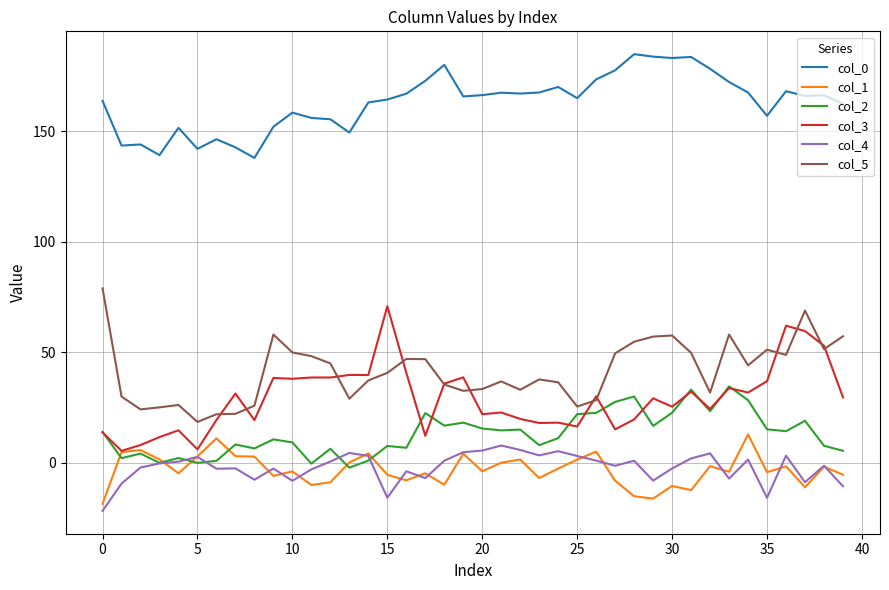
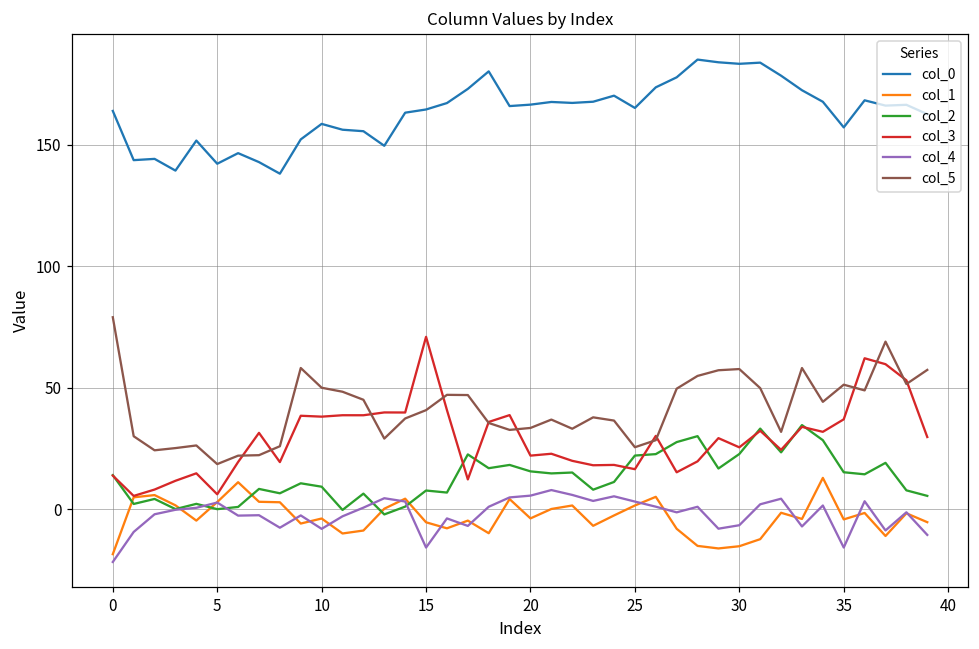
col_1, 30: -10 -> -15
col_4, 30: -3 -> -7
